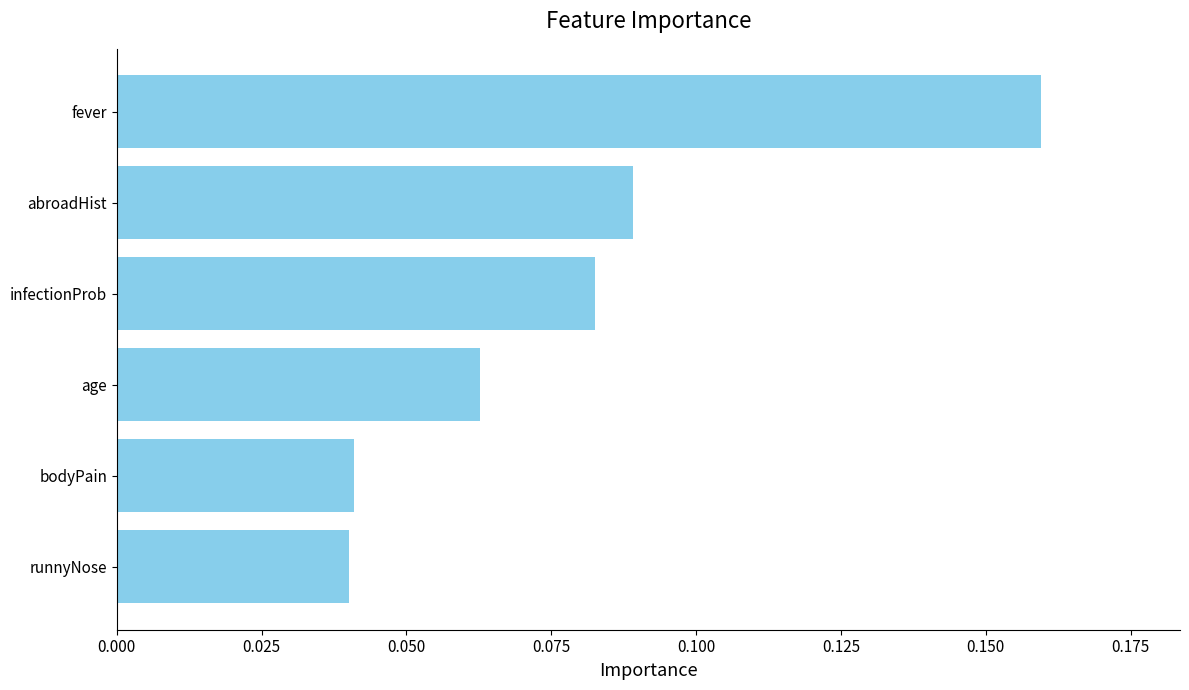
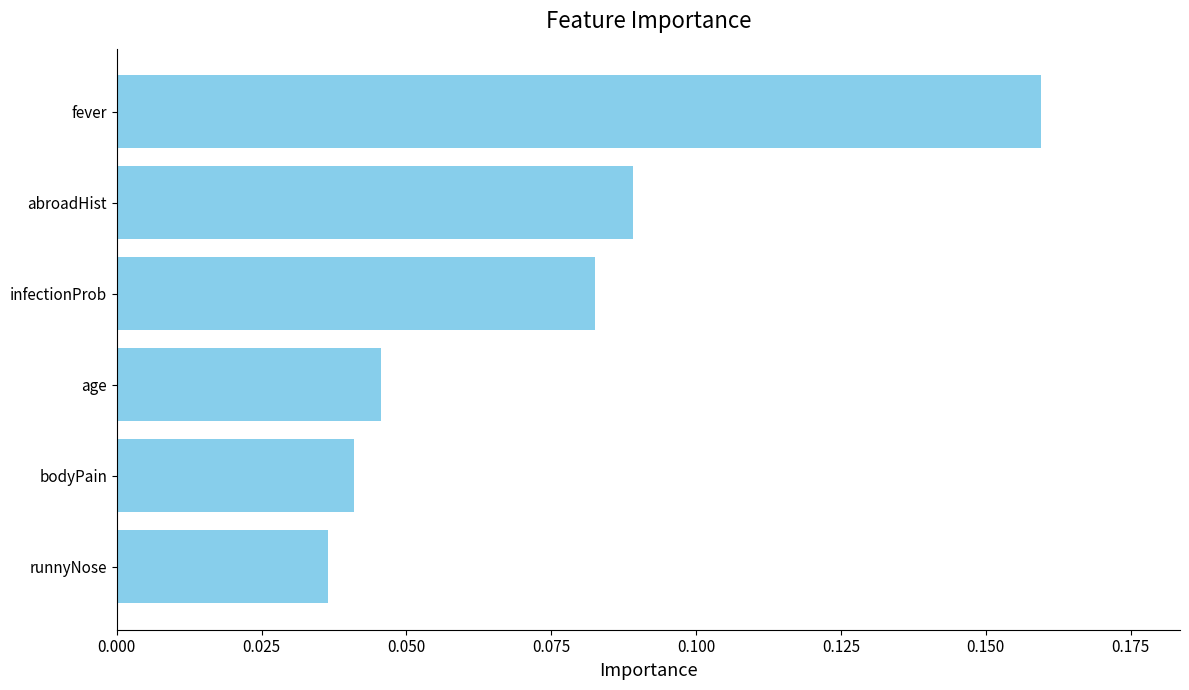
age: 0.063 -> 0.046
runnyNose: 0.040 -> 0.037
